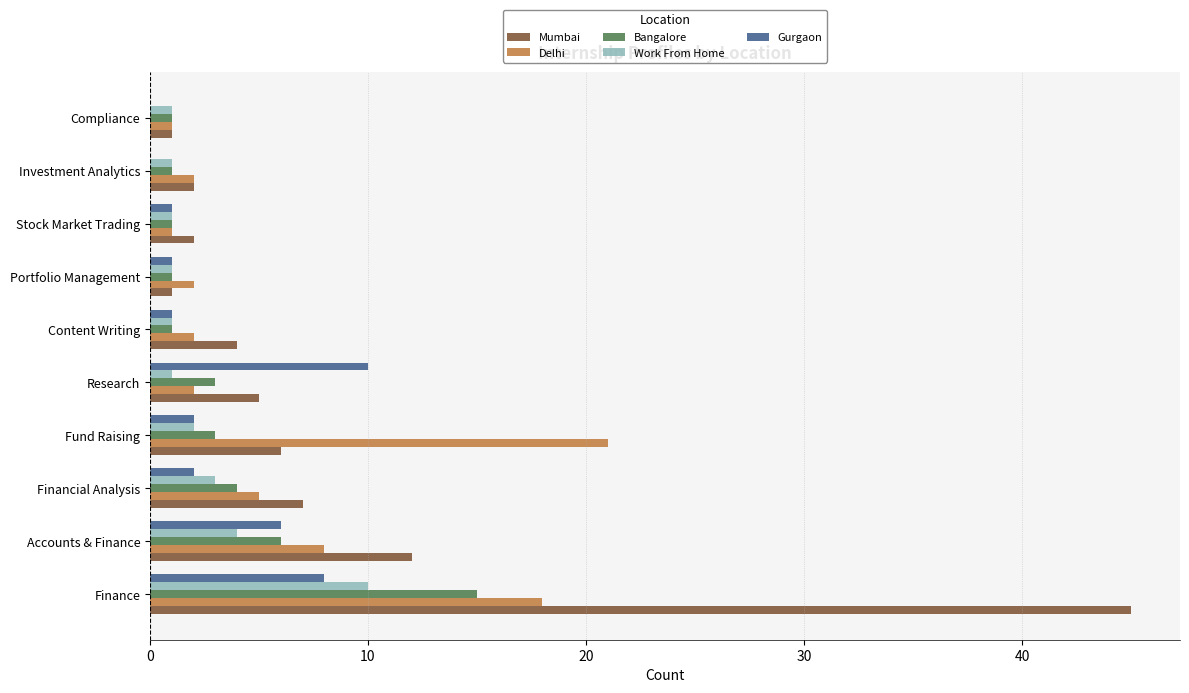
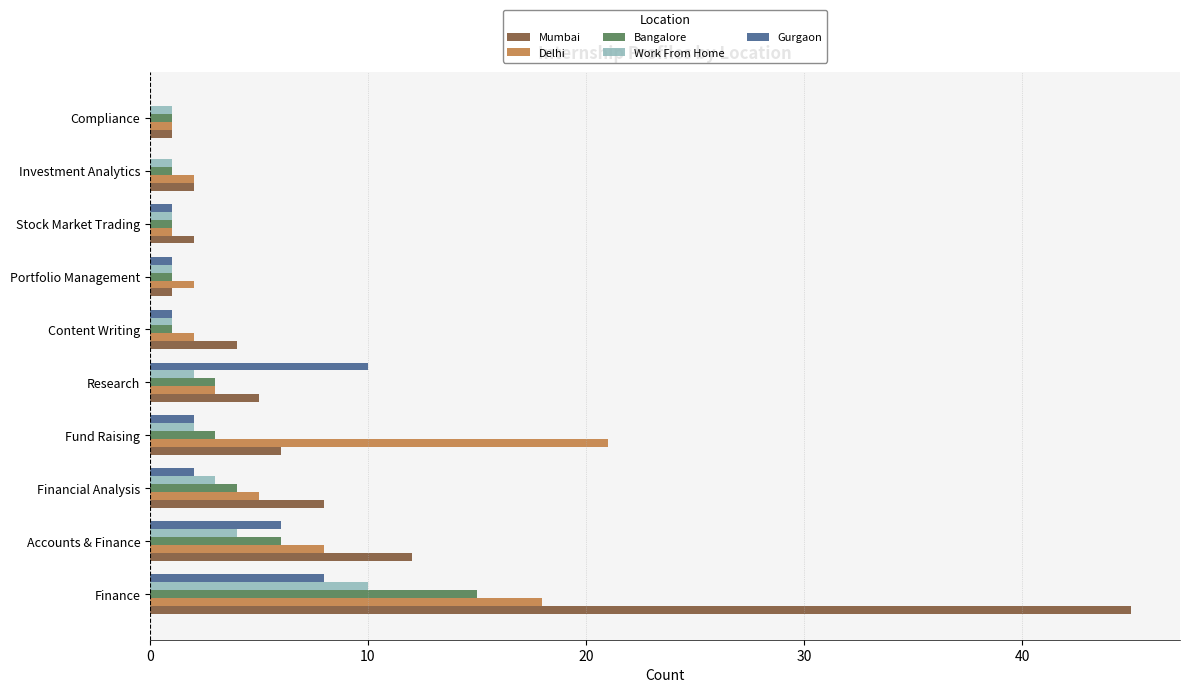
Work From Home, Research: 1 -> 2
Delhi, Research: 2 -> 3
Mumbai, Financial Analysis: 7 -> 8
